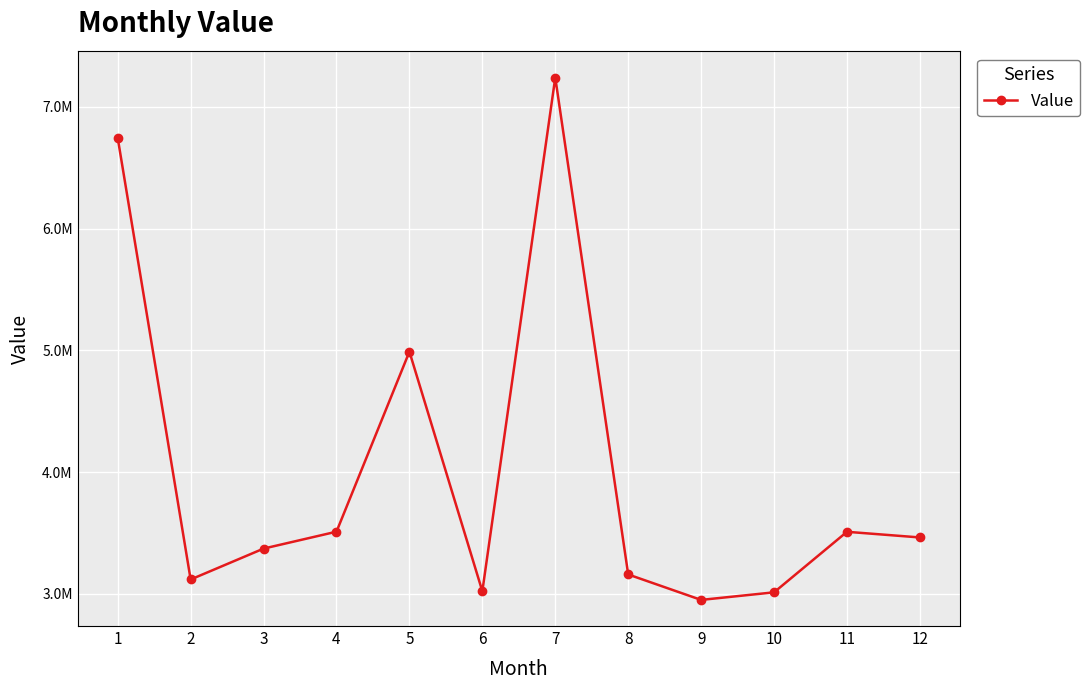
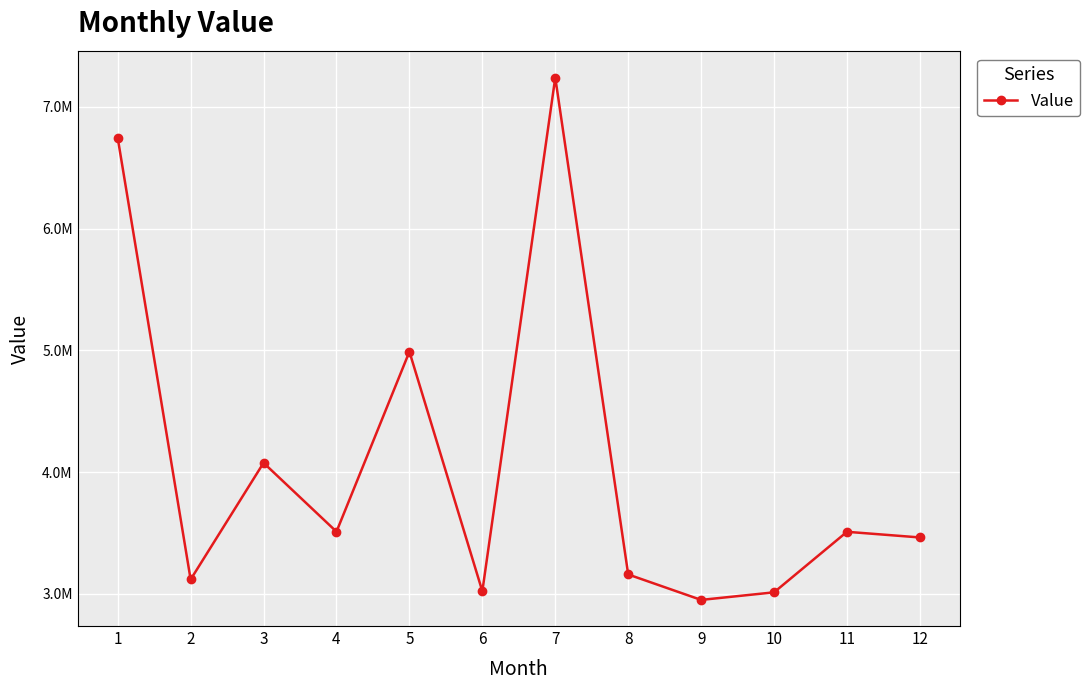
3: 3370000 -> 4080000
